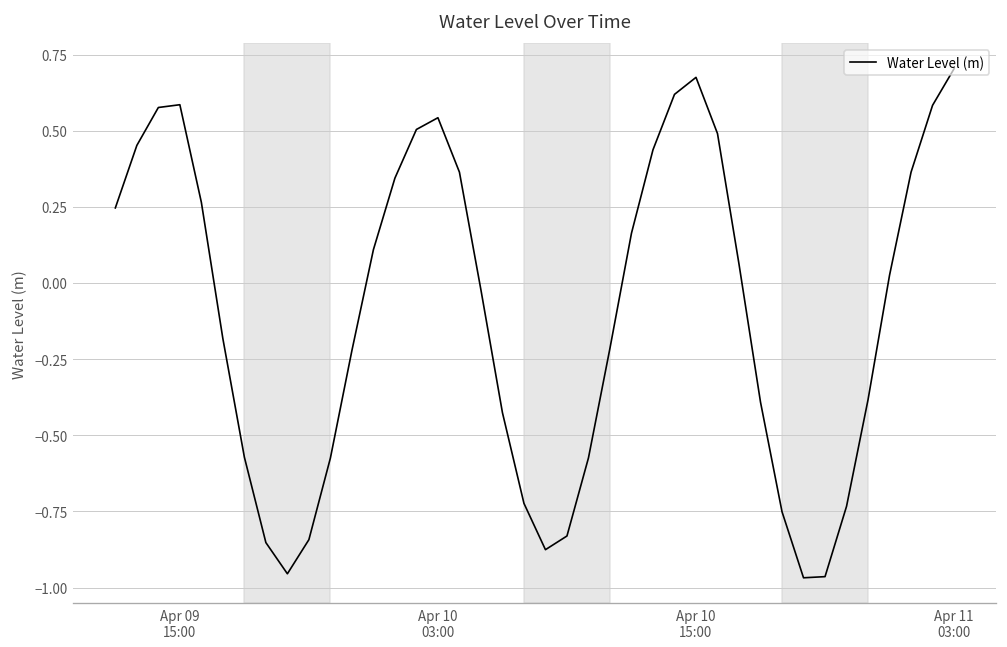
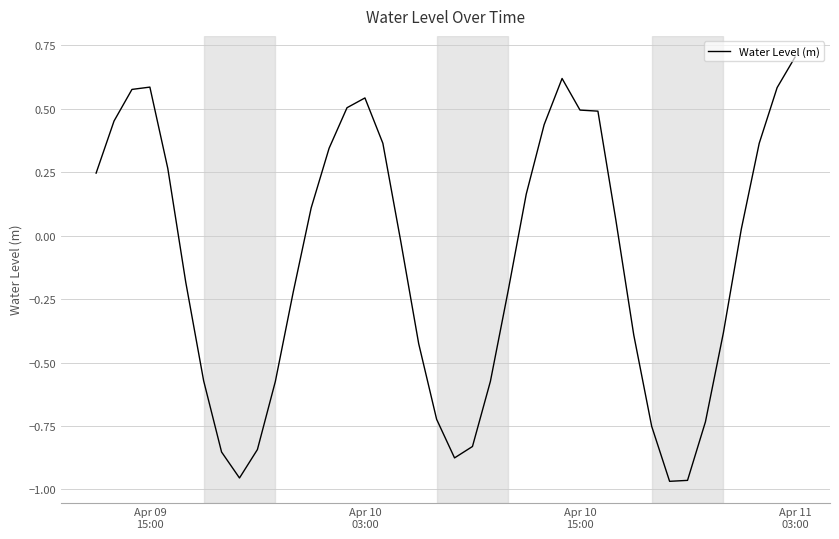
Apr 10 15:00: 0.68 -> 0.49
